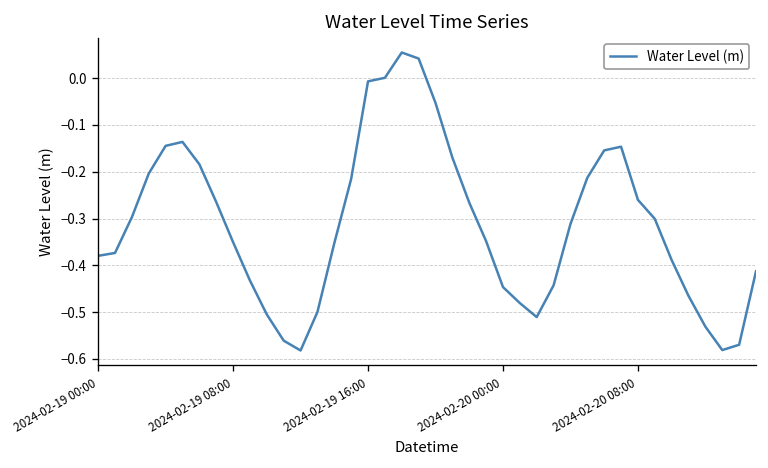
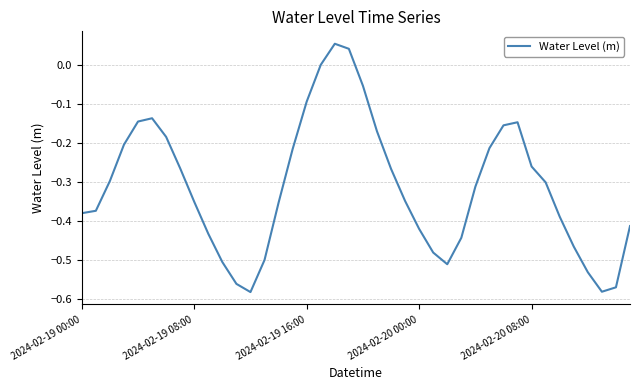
2024-02-19 16:00: -0.01 -> -0.09
2024-02-20 00:00: -0.45 -> -0.42
